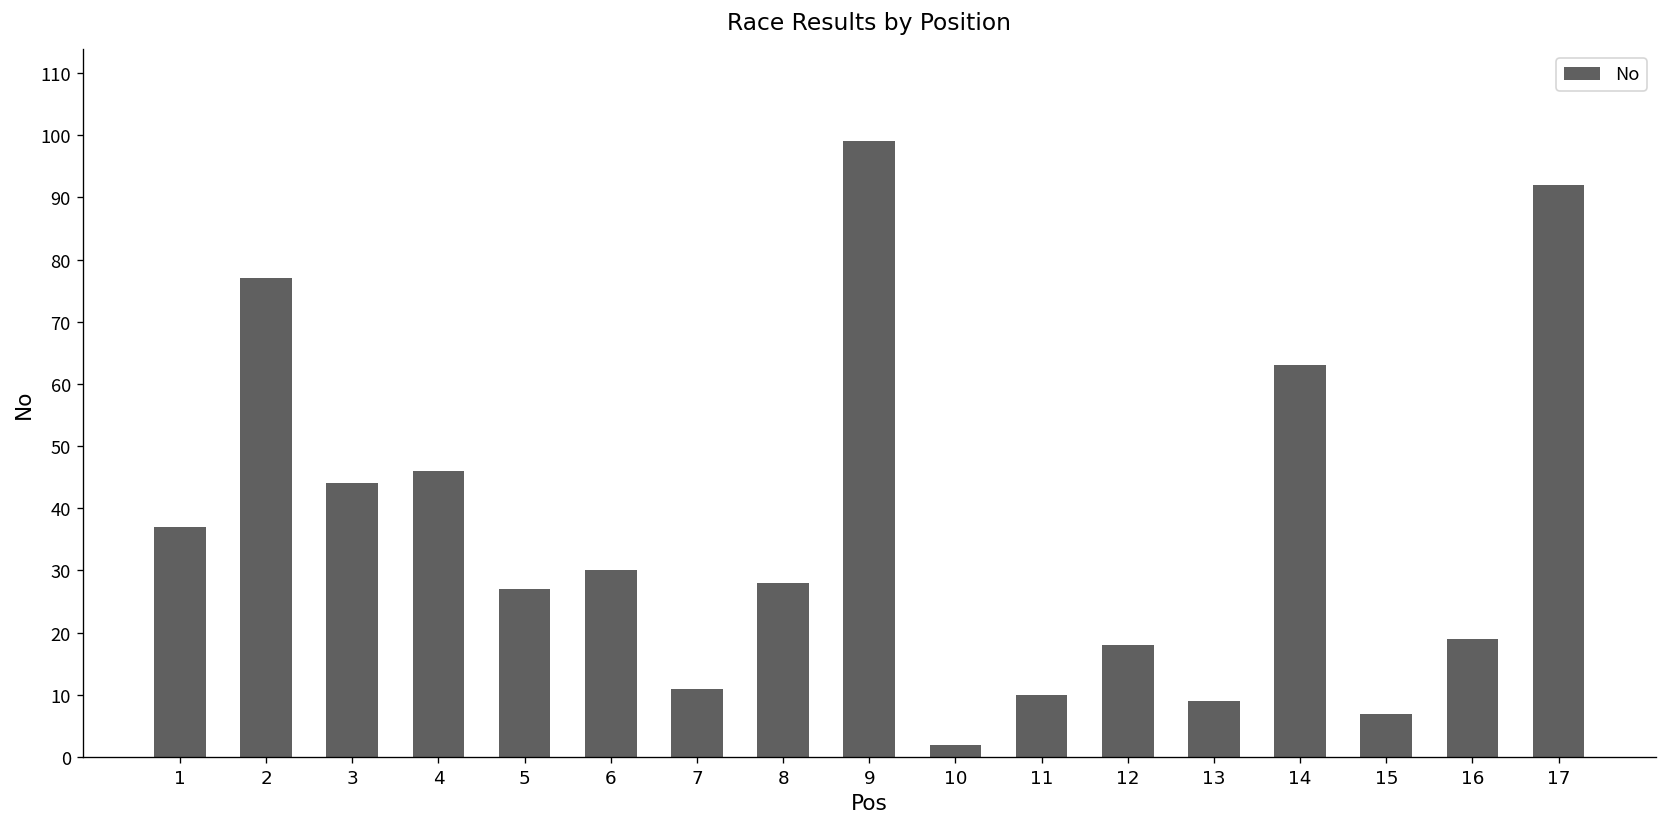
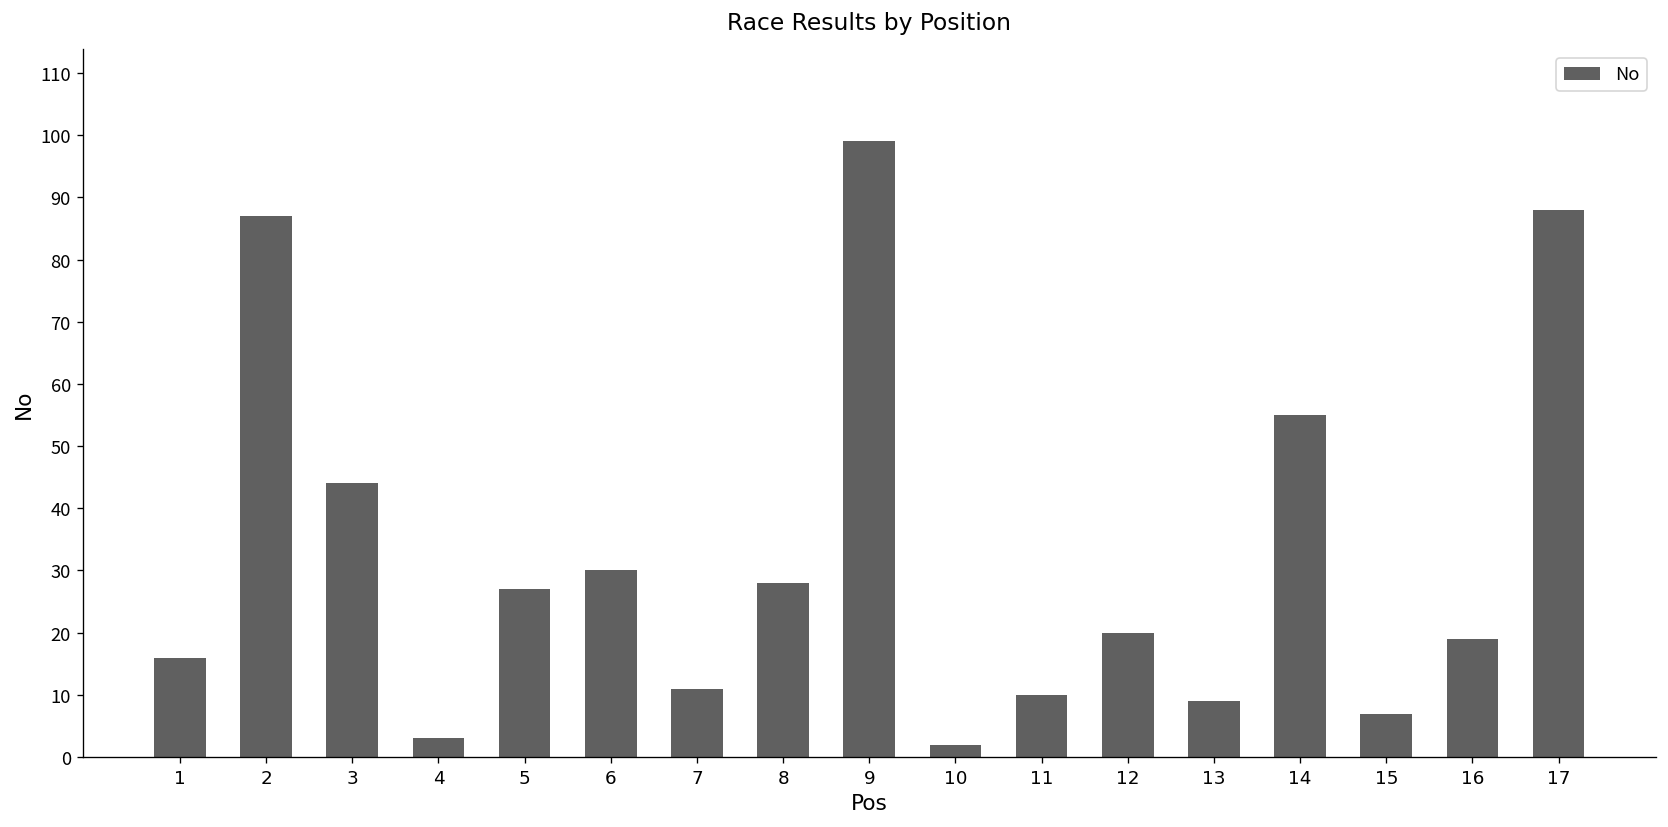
1: 37 -> 16
2: 77 -> 87
4: 46 -> 3
12: 18 -> 20
14: 63 -> 55
17: 92 -> 88
